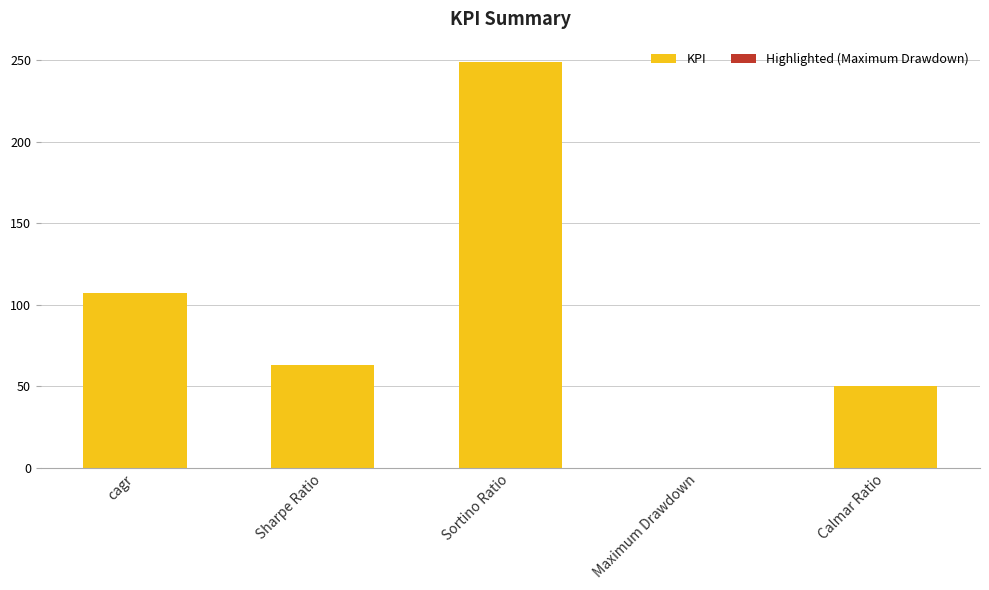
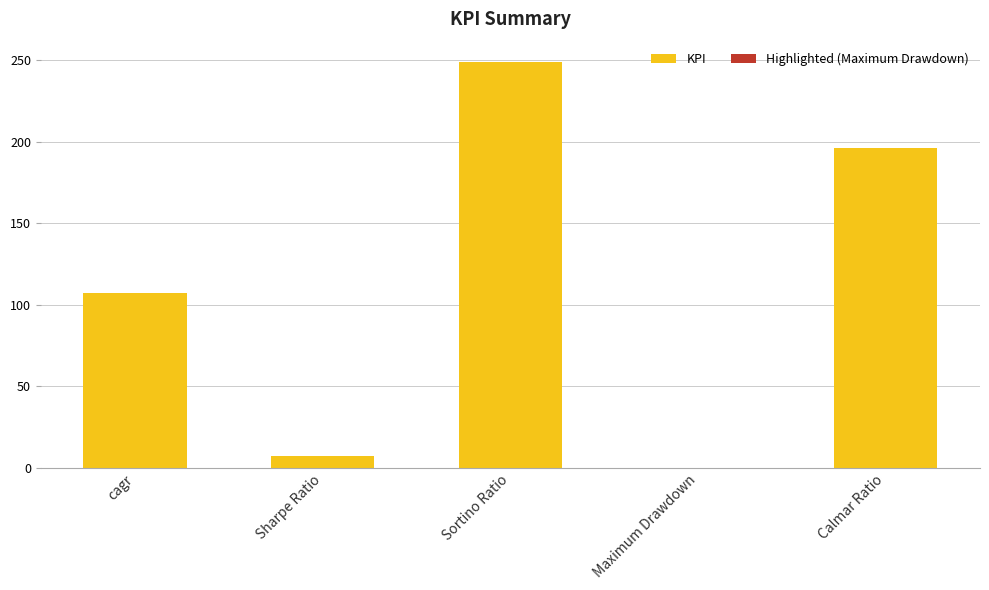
Sharpe Ratio: 63 -> 7
Calmar Ratio: 50 -> 196
